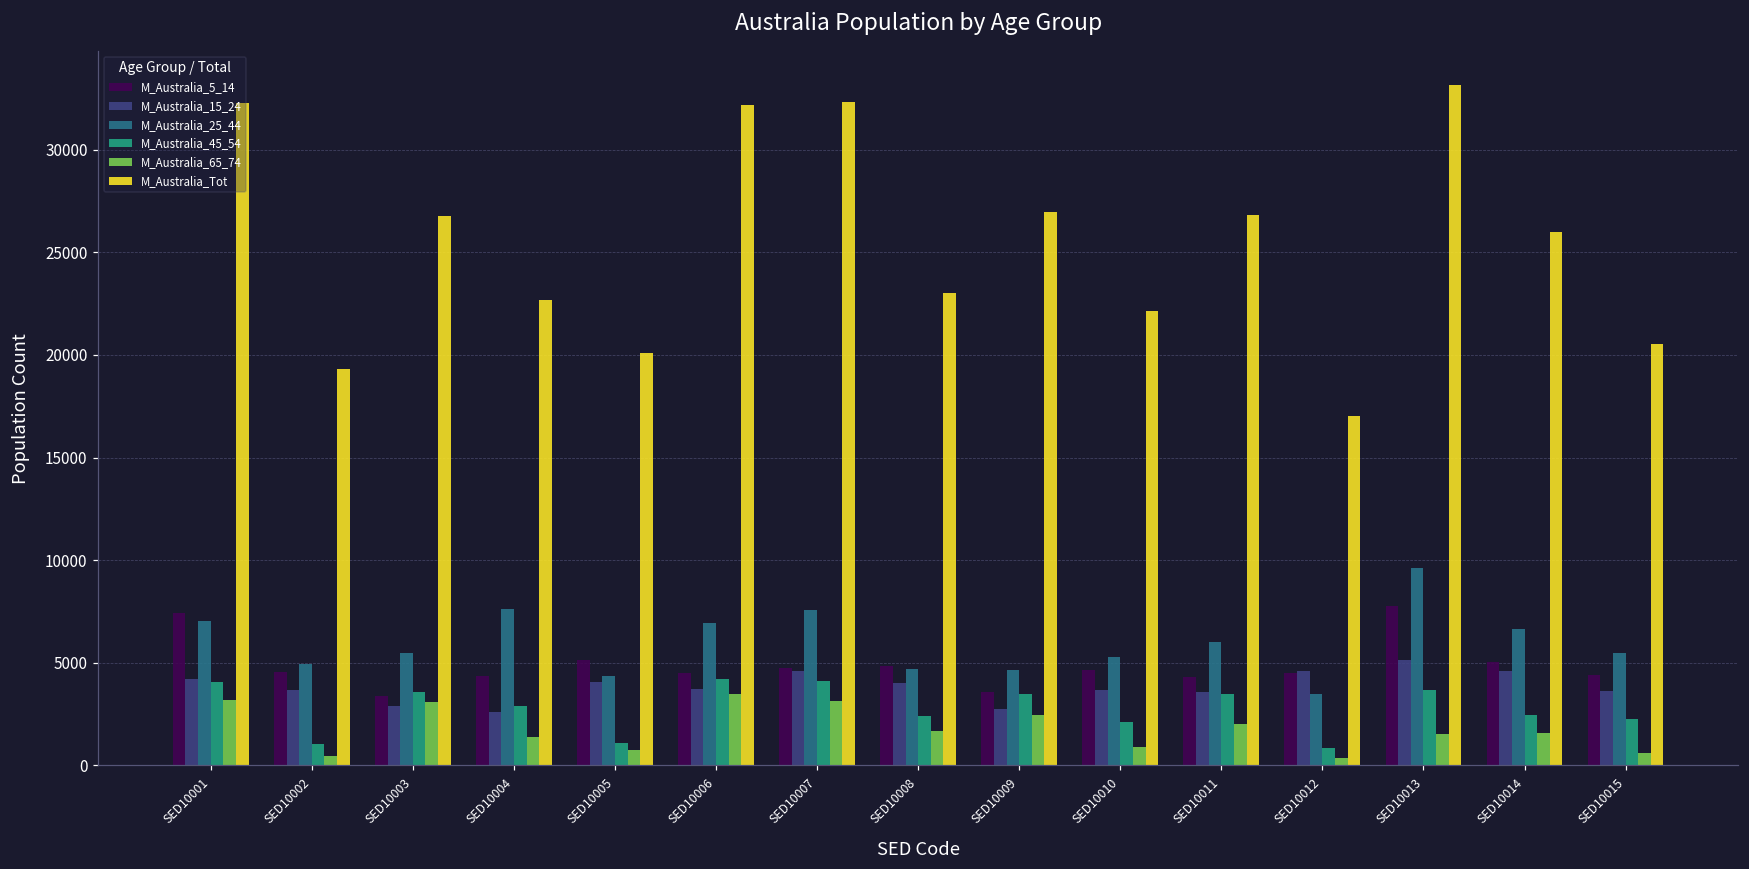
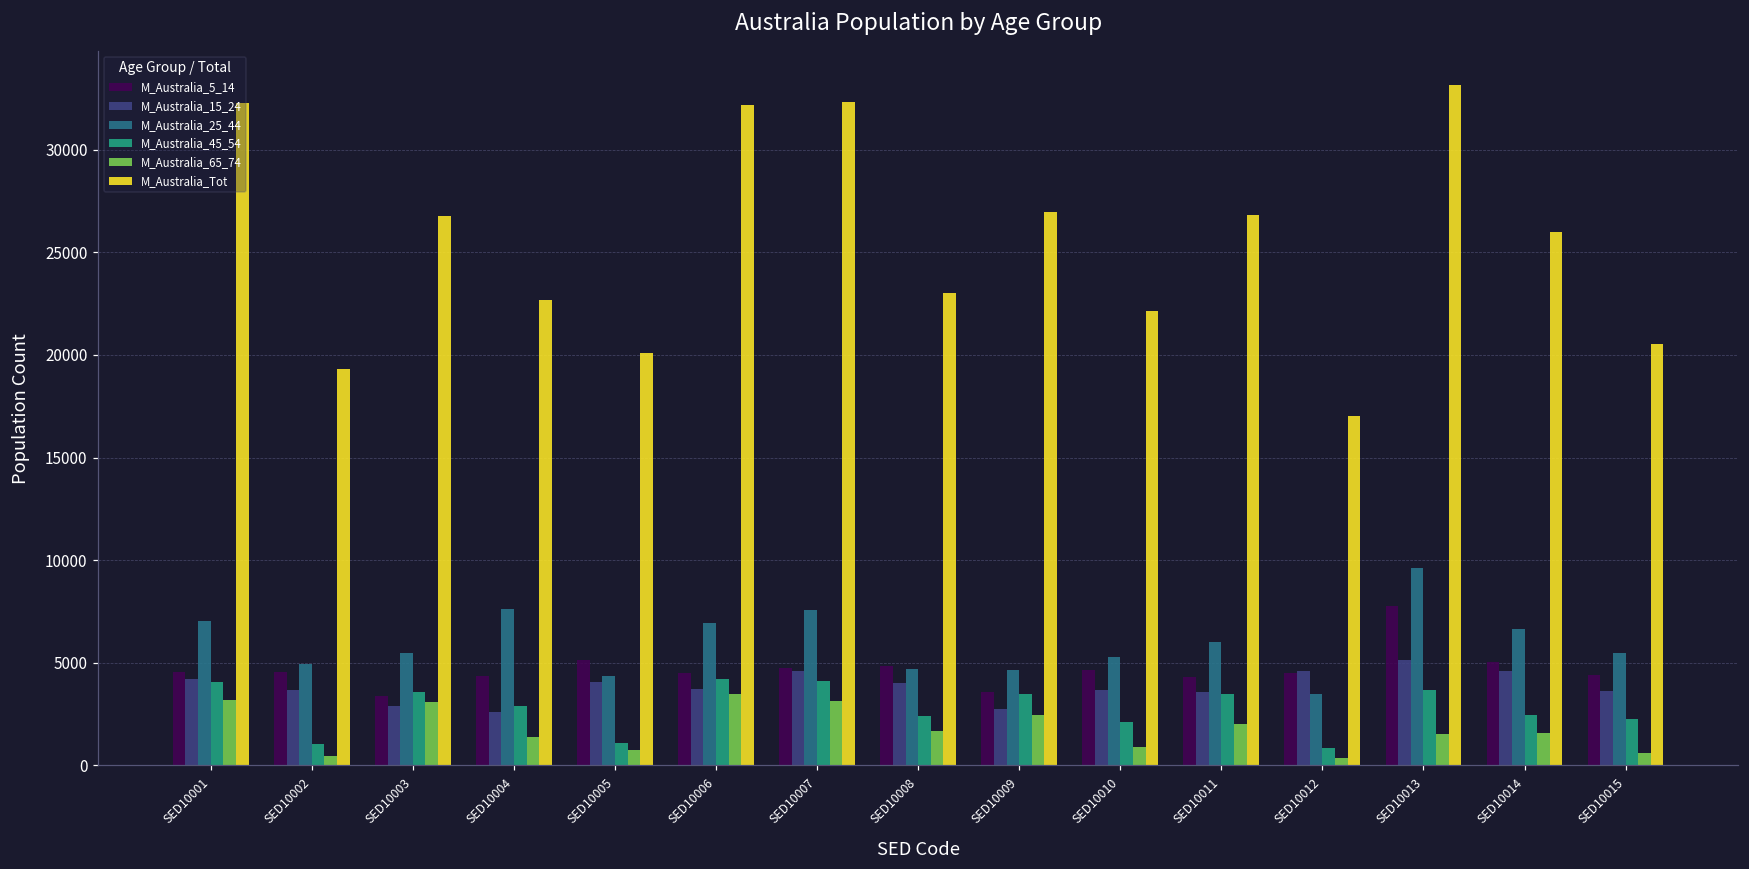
M_Australia_5_14, SED10001: 7400 -> 4600
